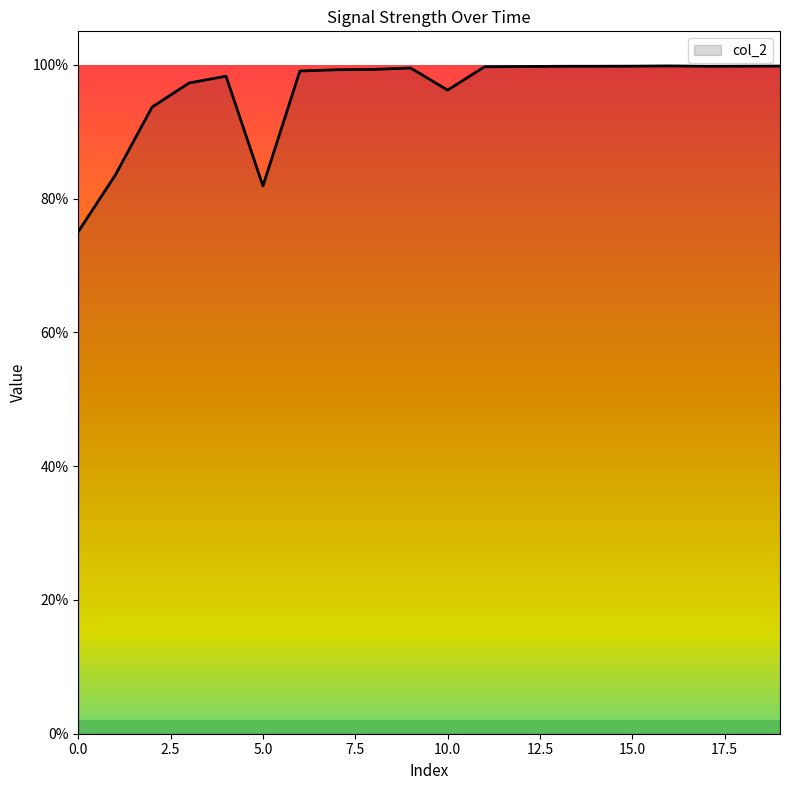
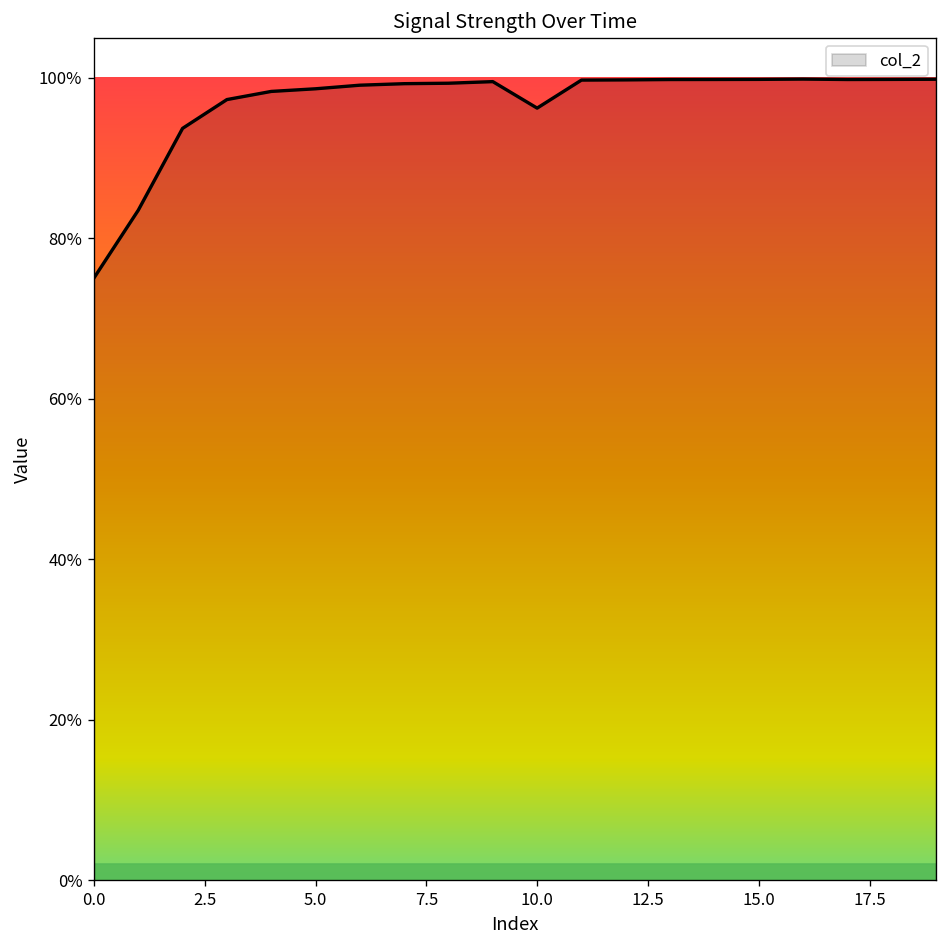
5.0: 82% -> 99%
